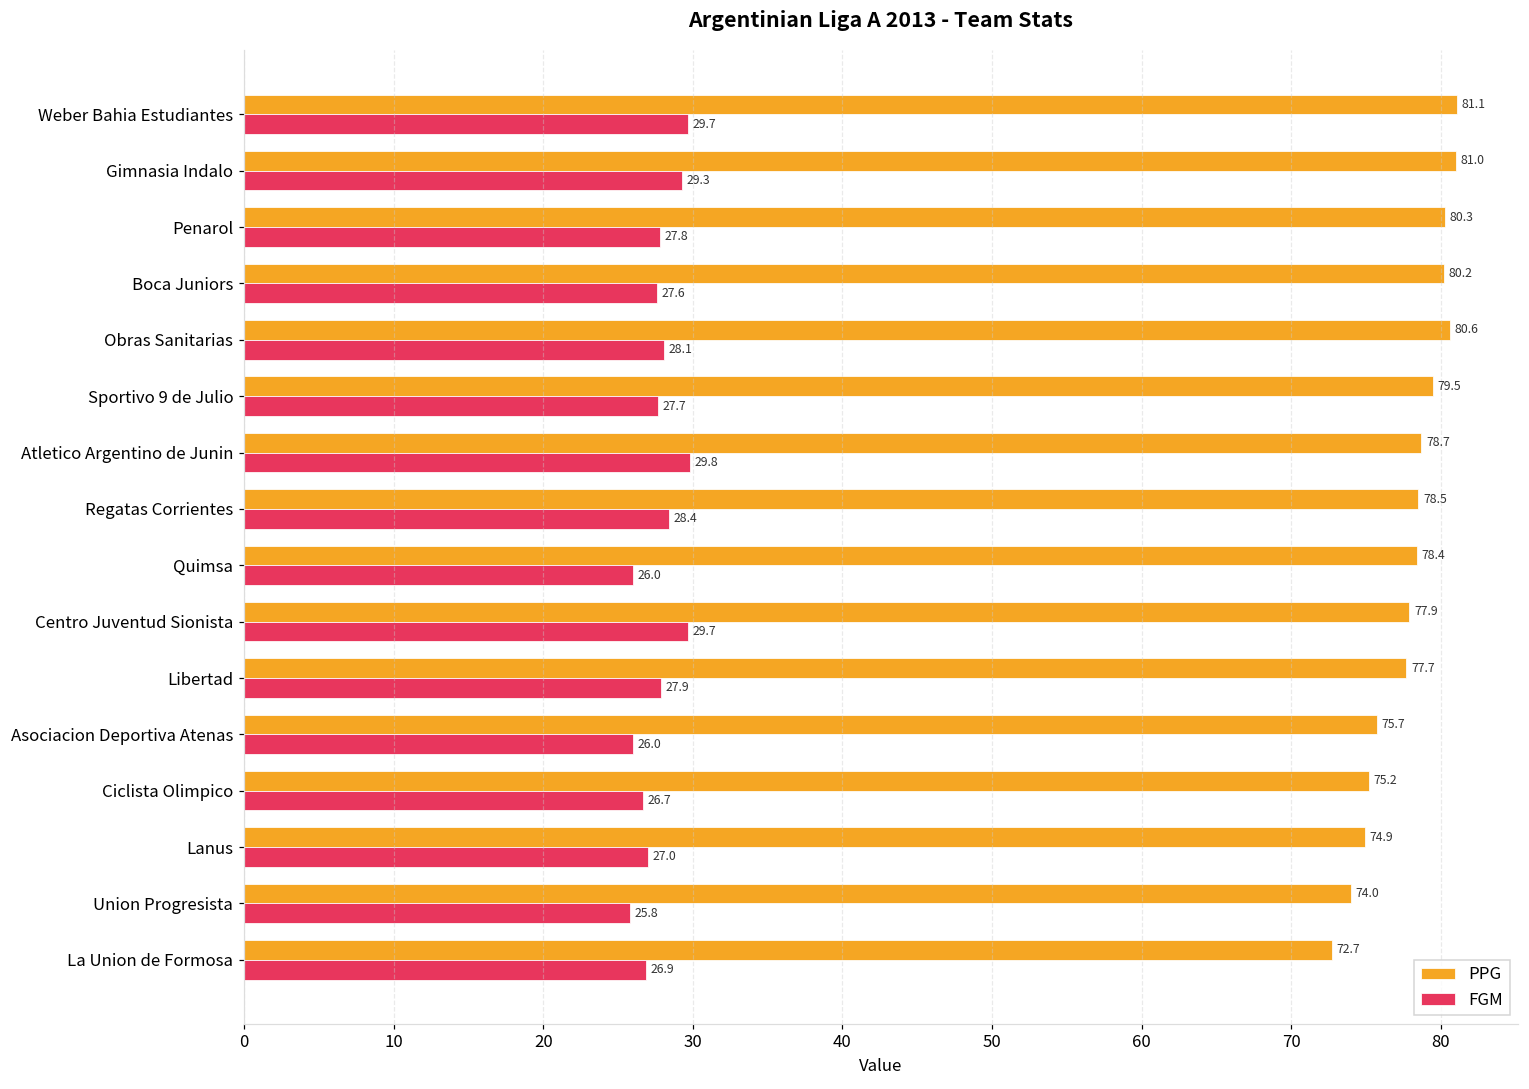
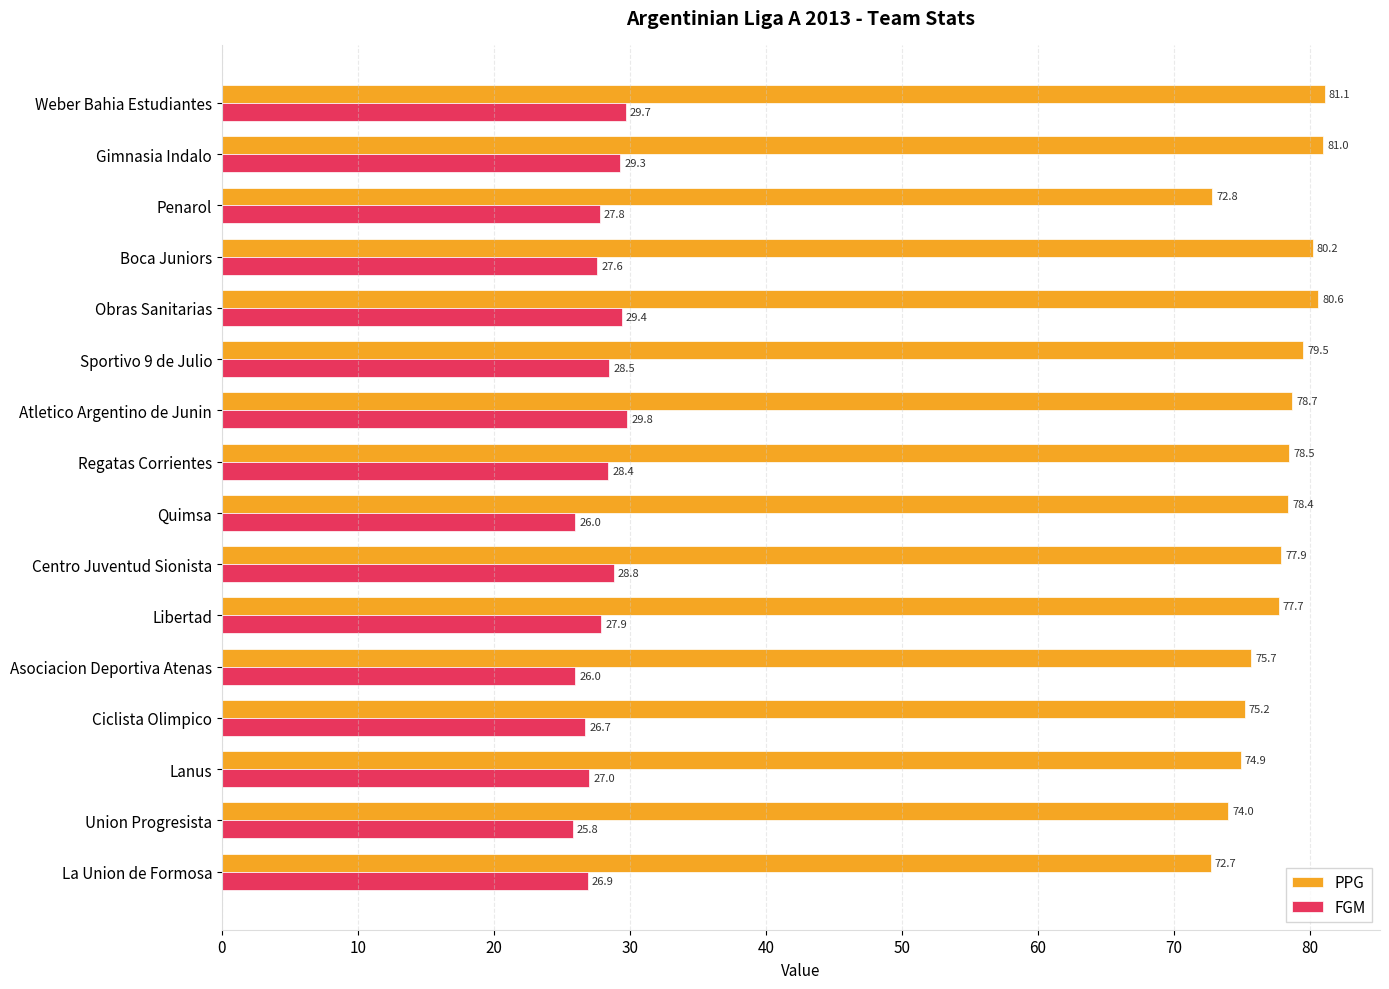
PPG, Penarol: 80.3 -> 72.8
FGM, Obras Sanitarias: 28.1 -> 29.4
FGM, Sportivo 9 de Julio: 27.7 -> 28.5
FGM, Centro Juventud Sionista: 29.7 -> 28.8
